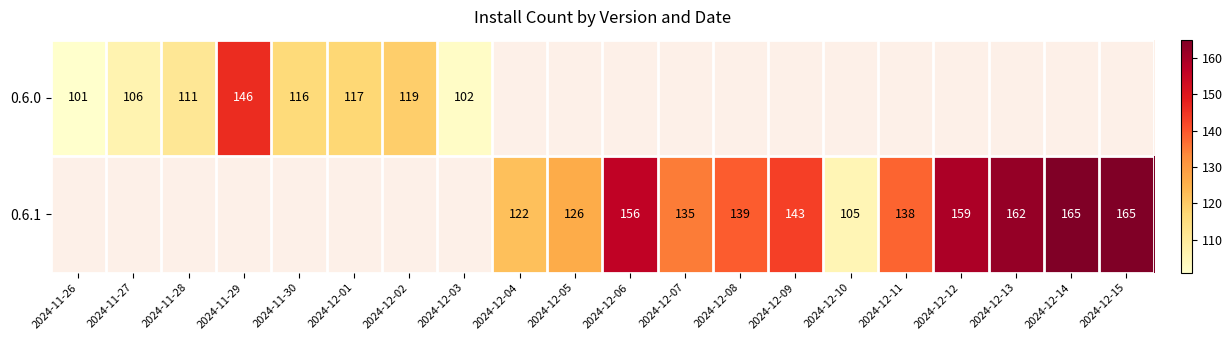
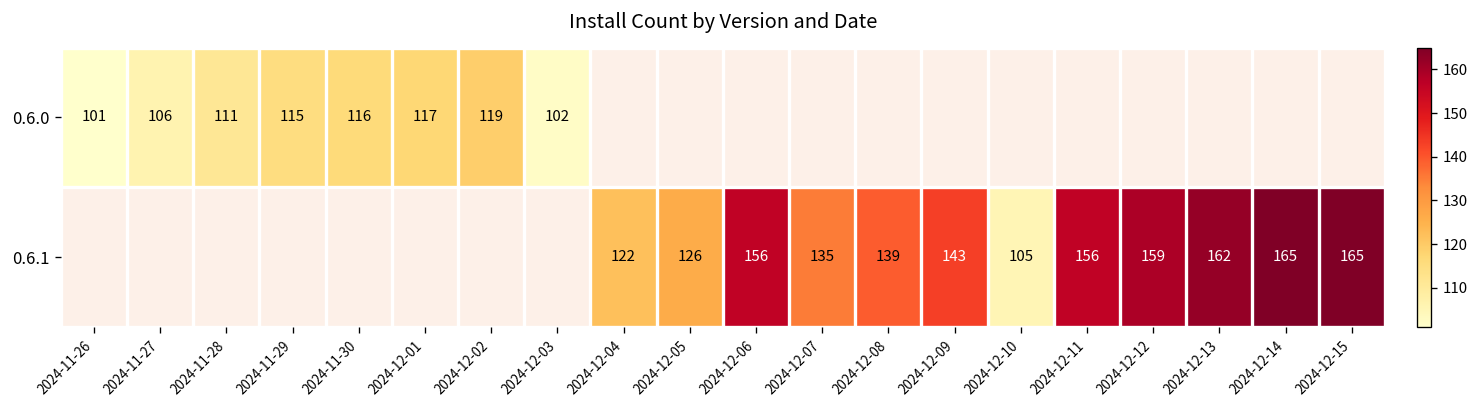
0.6.0, 2024-11-29: 146 -> 115
0.6.1, 2024-12-11: 138 -> 156
